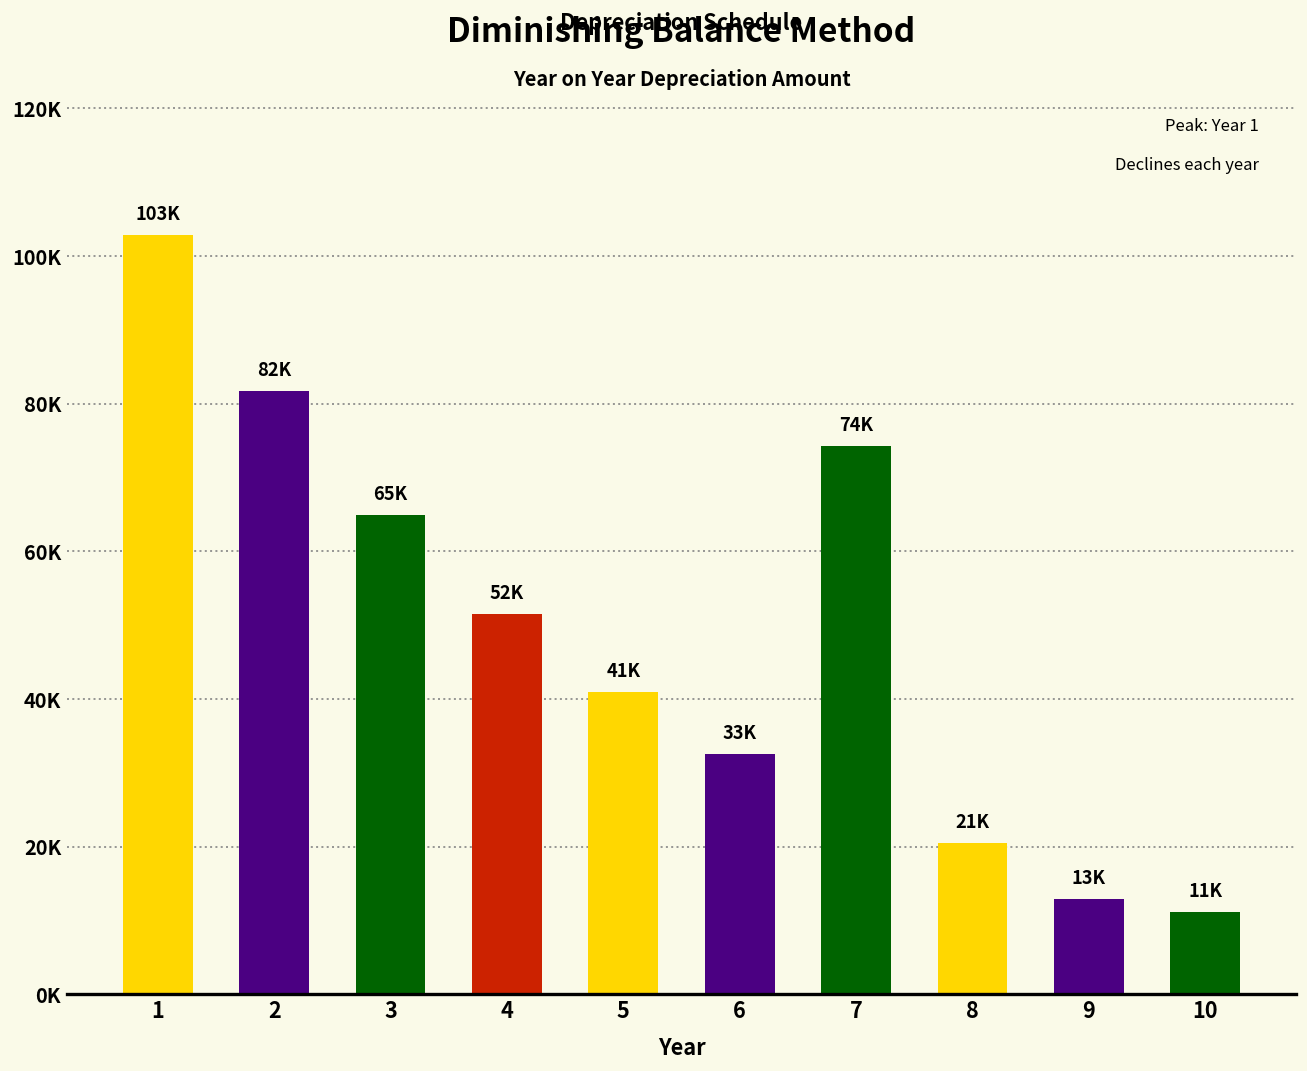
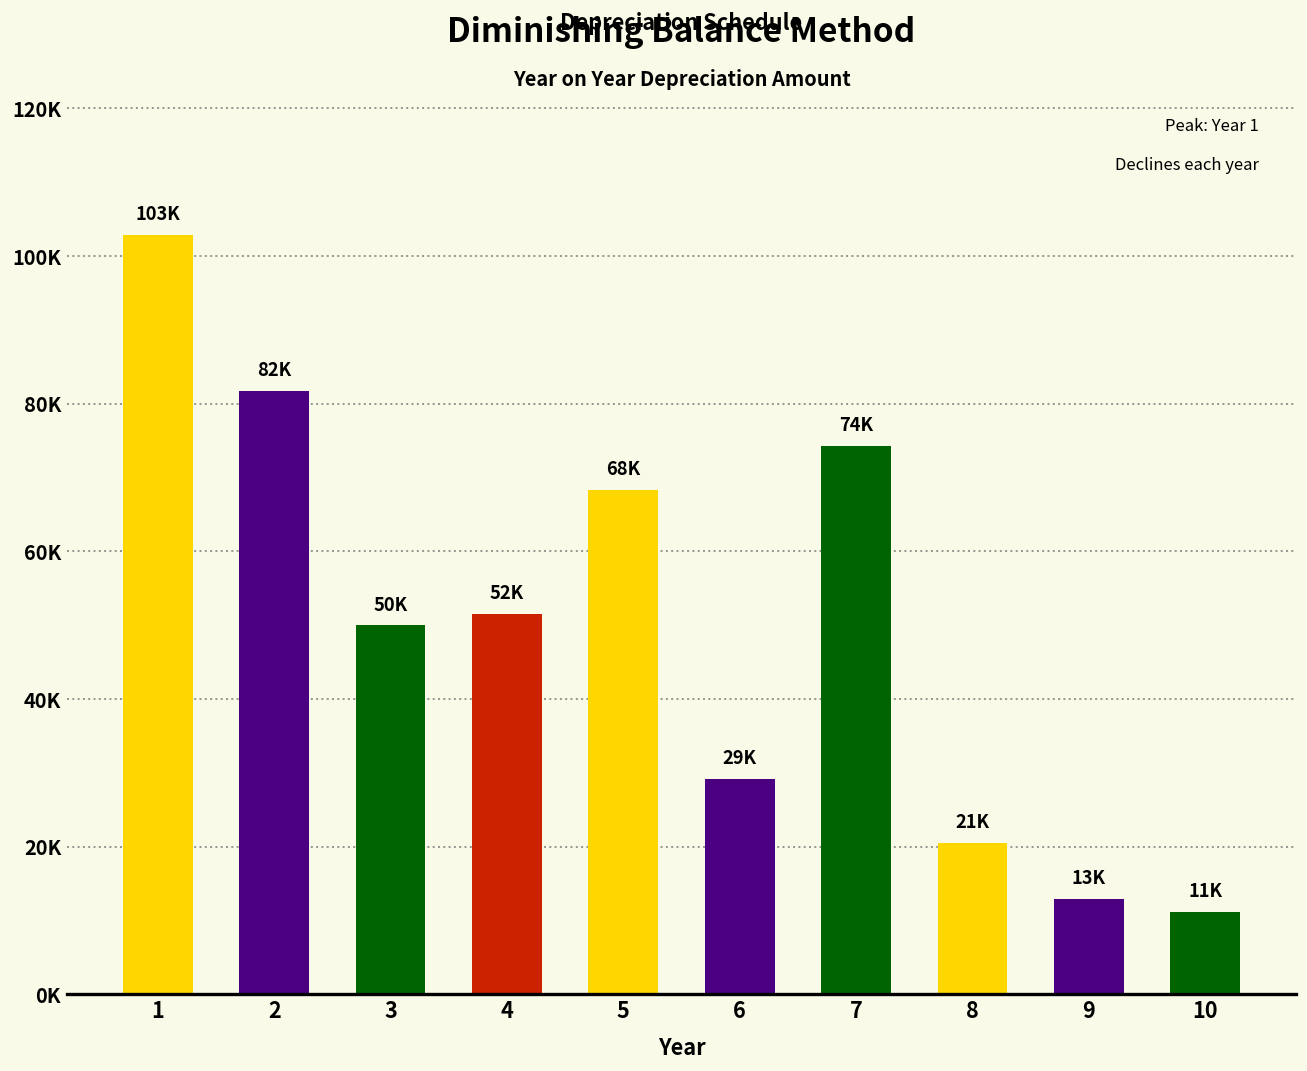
3: 65K -> 50K
5: 41K -> 68K
6: 33K -> 29K
